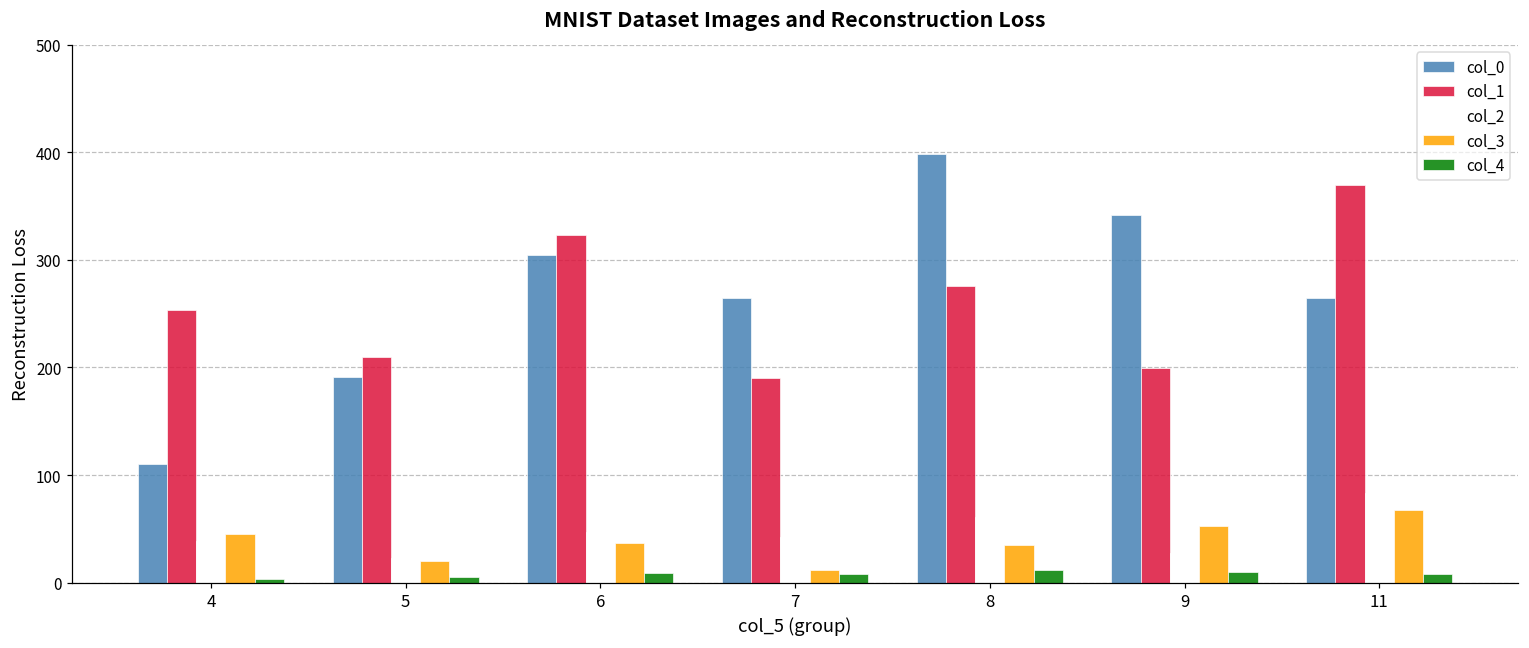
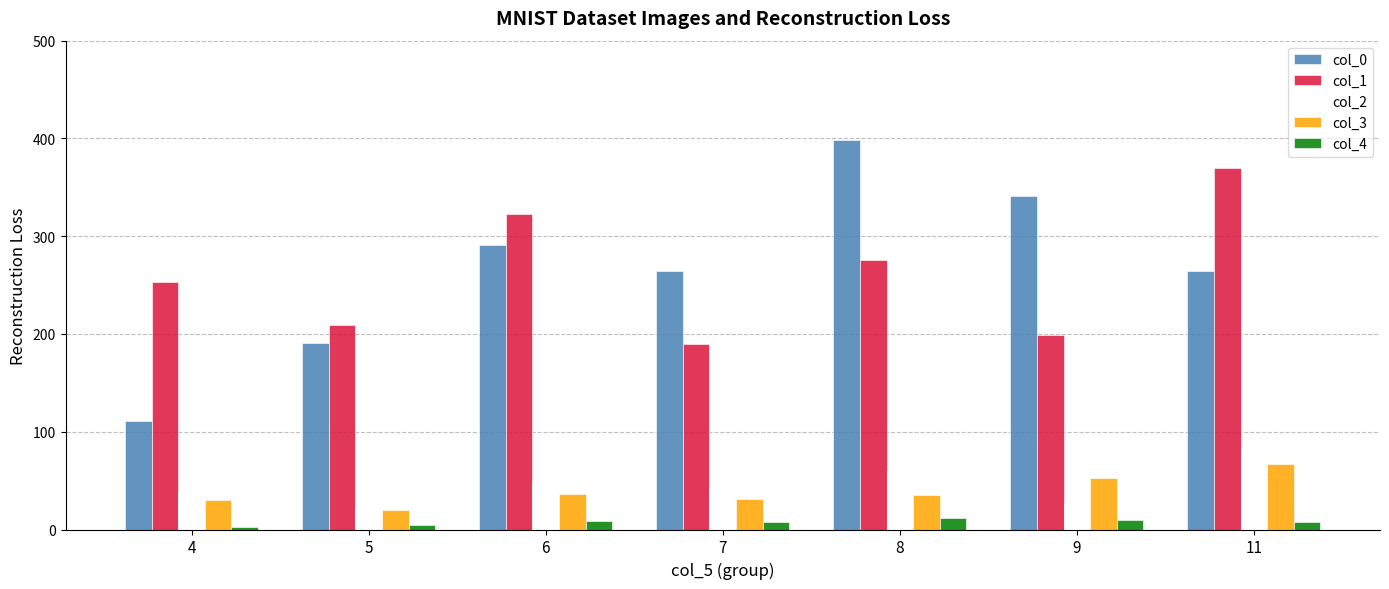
col_3, 4: 50 -> 30
col_0, 6: 300 -> 290
col_3, 7: 10 -> 30
